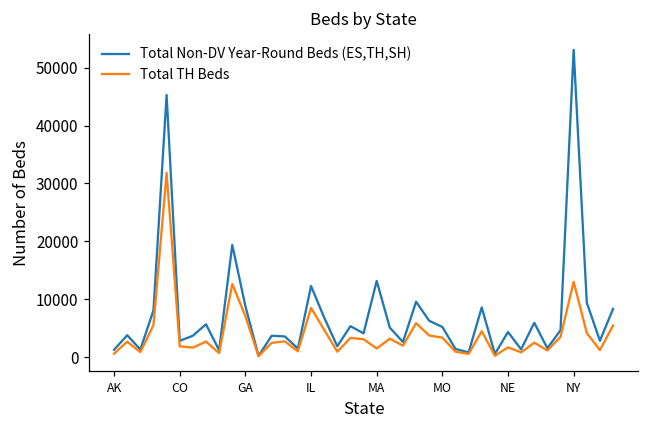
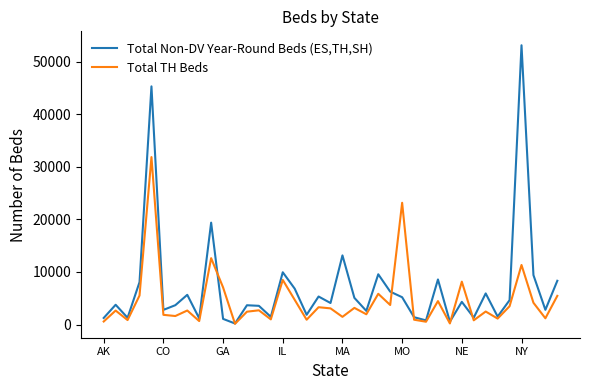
Total Non-DV Year-Round Beds (ES,TH,SH), GA: 9000 -> 1000
Total Non-DV Year-Round Beds (ES,TH,SH), IL: 12000 -> 10000
Total TH Beds, MO: 3000 -> 23000
Total TH Beds, NE: 2000 -> 8000
Total TH Beds, NY: 13000 -> 11000
